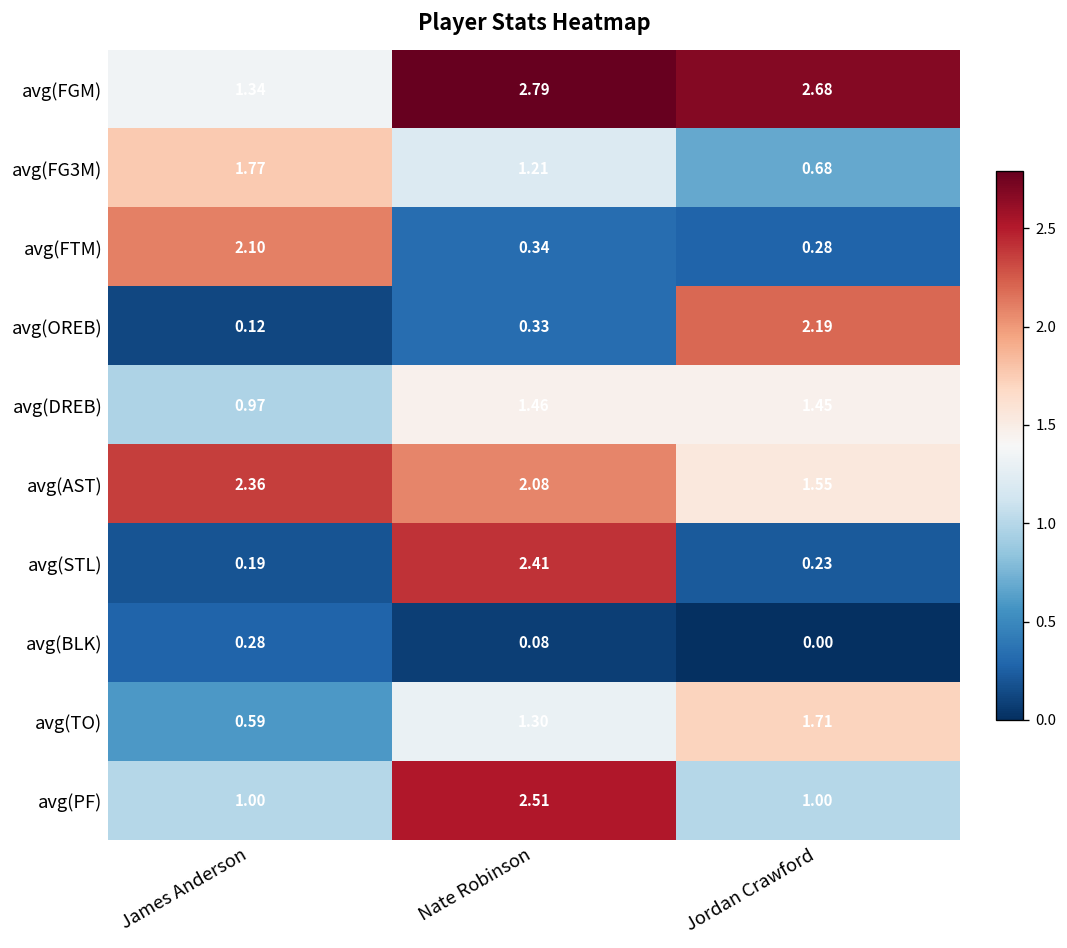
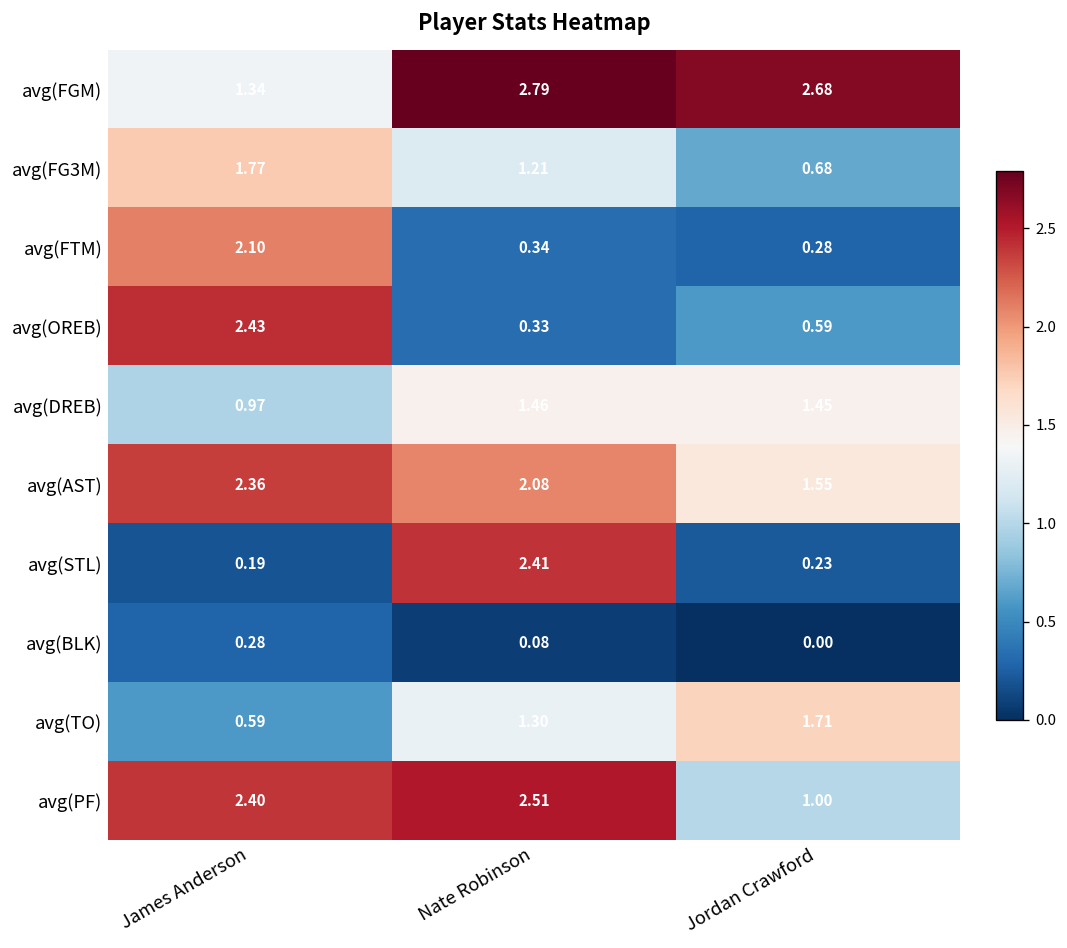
avg(OREB), James Anderson: 0.12 -> 2.43
avg(OREB), Jordan Crawford: 2.19 -> 0.59
avg(PF), James Anderson: 1.00 -> 2.40
